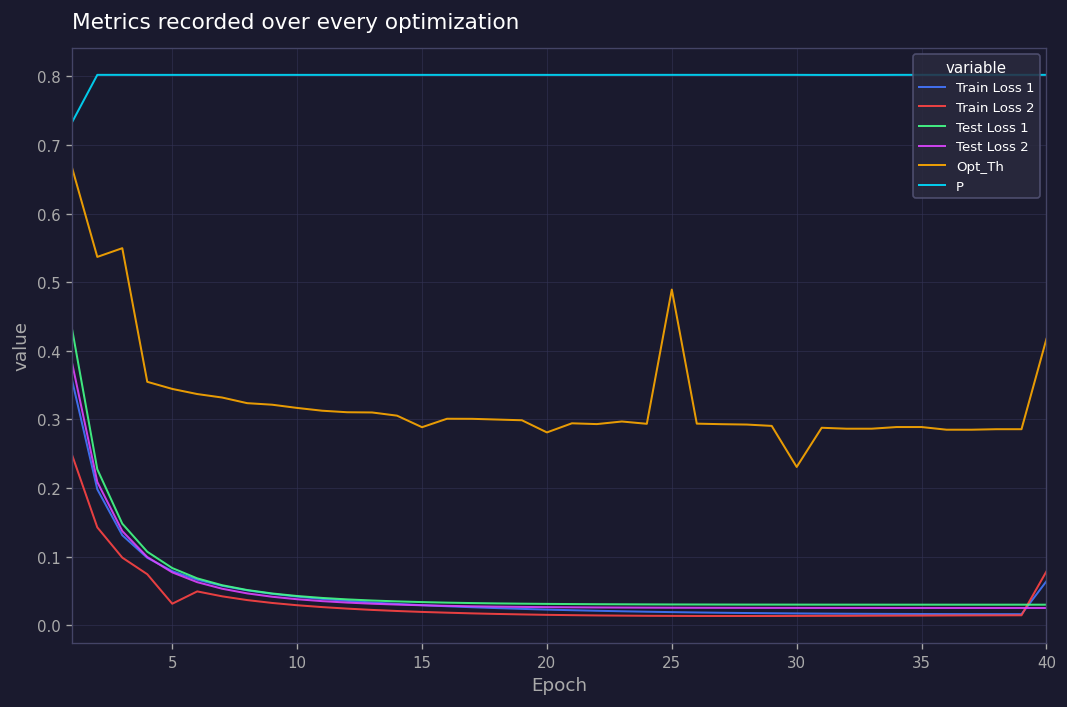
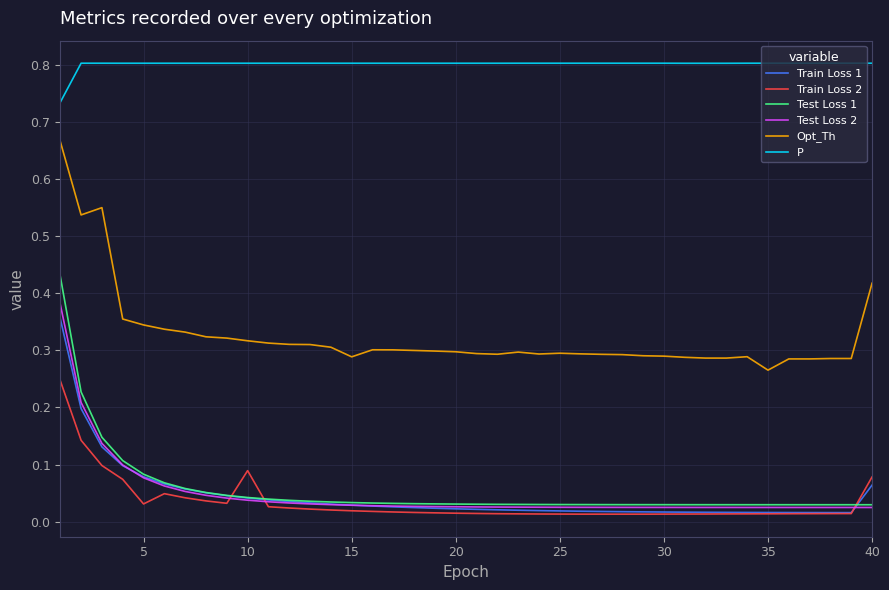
Train Loss 2, 10: 0.03 -> 0.09
Opt_Th, 20: 0.28 -> 0.30
Opt_Th, 25: 0.49 -> 0.29
Opt_Th, 30: 0.23 -> 0.29
Opt_Th, 35: 0.29 -> 0.27
